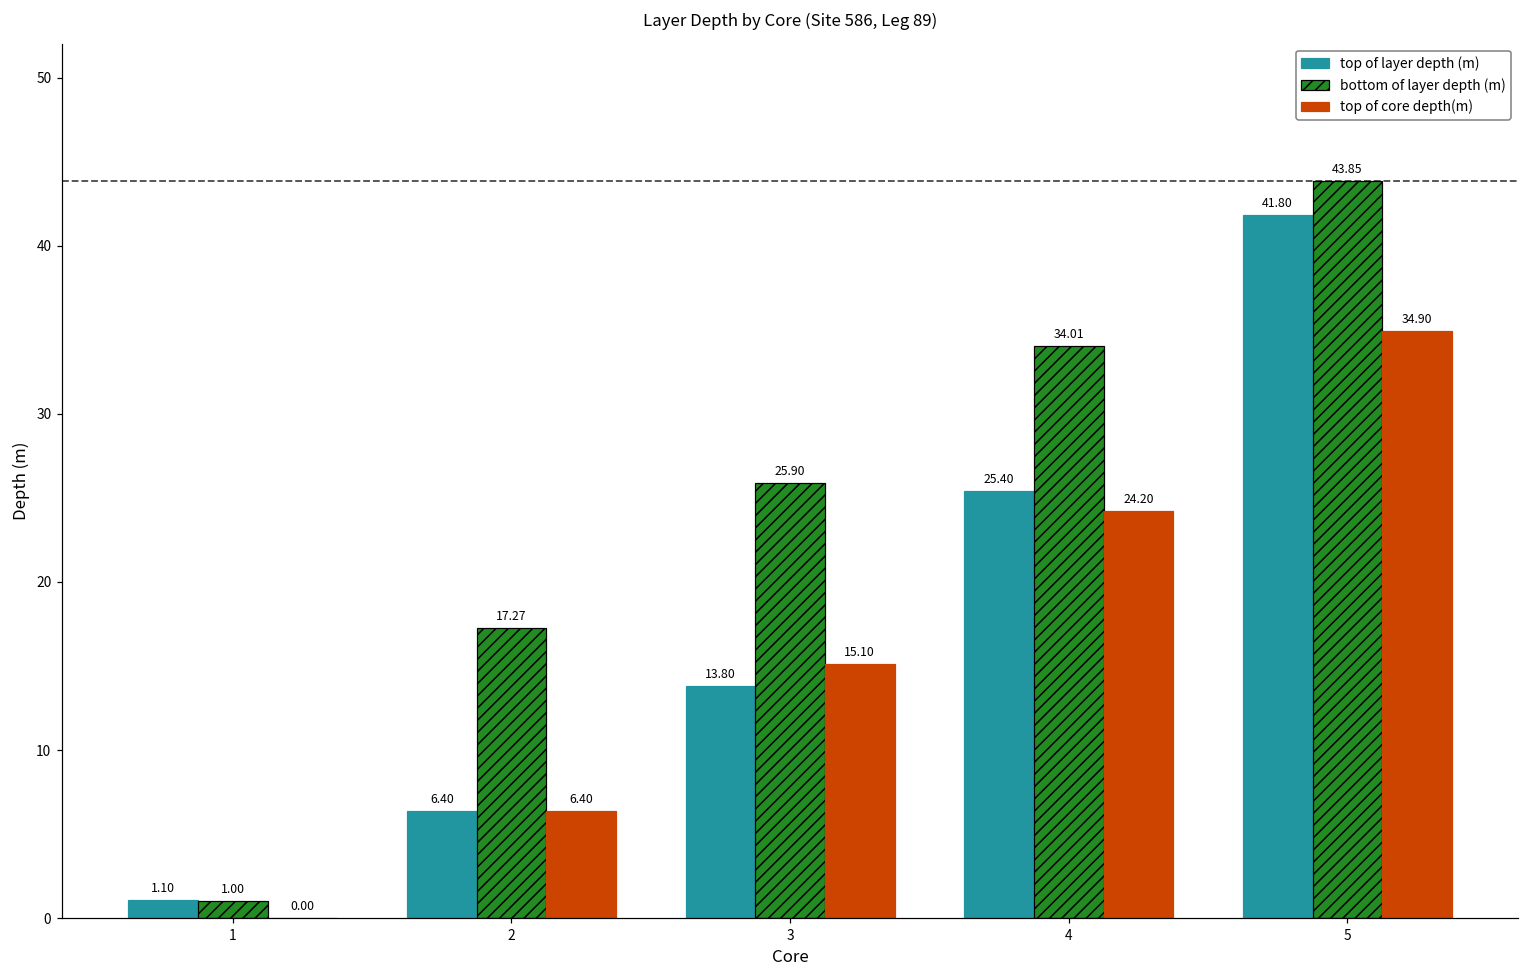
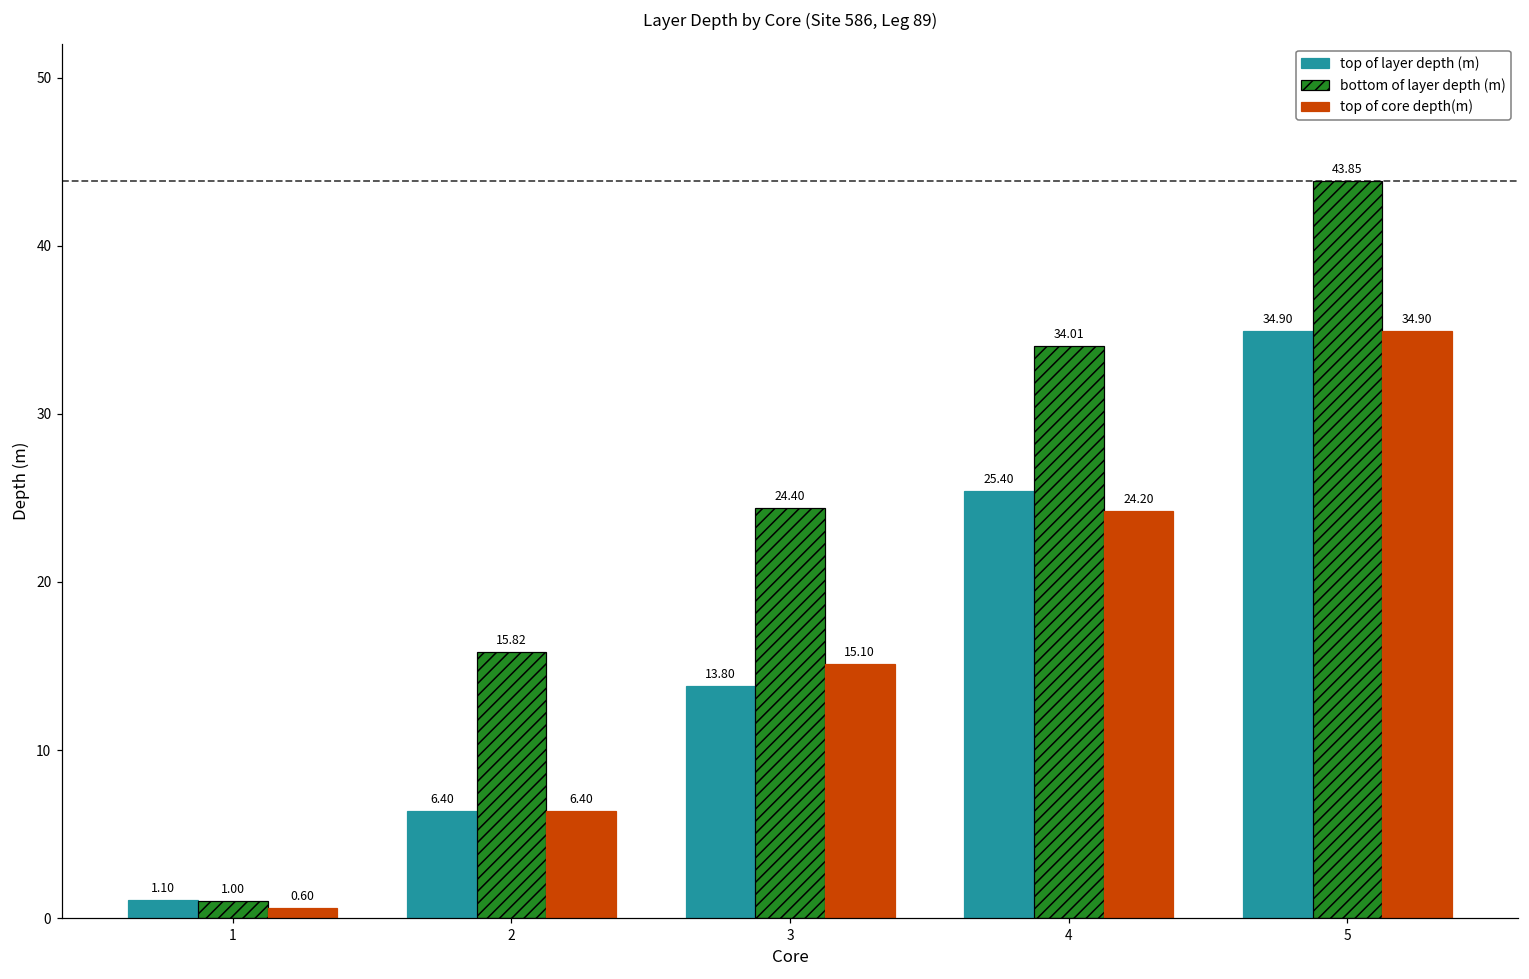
top of core depth(m), 1: 0.00 -> 0.60
bottom of layer depth (m), 2: 17.27 -> 15.82
bottom of layer depth (m), 3: 25.90 -> 24.40
top of layer depth (m), 5: 41.80 -> 34.90
